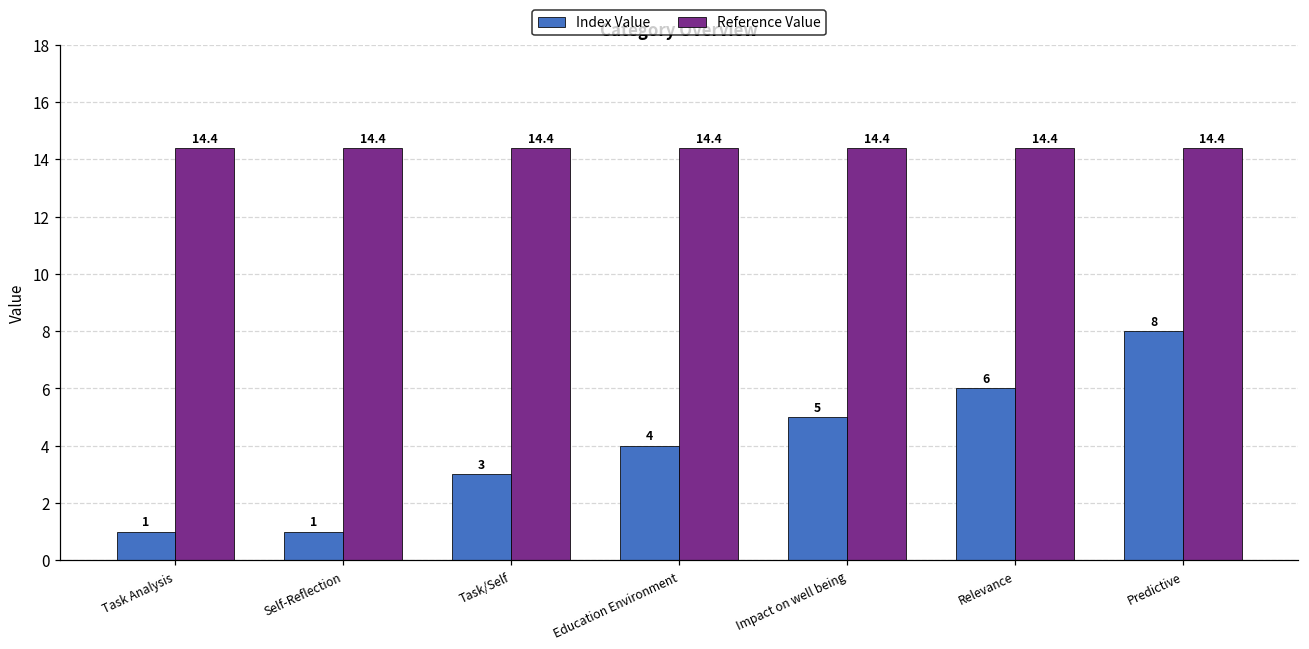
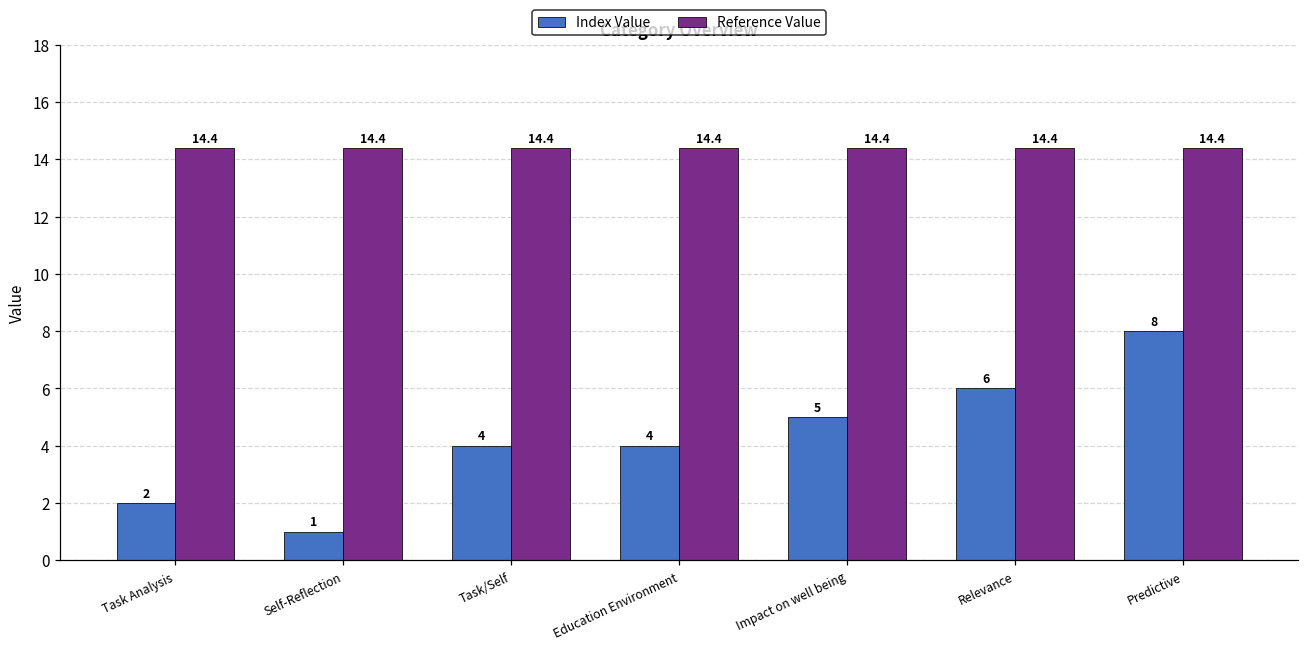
Index Value, Task Analysis: 1 -> 2
Index Value, Task/Self: 3 -> 4
